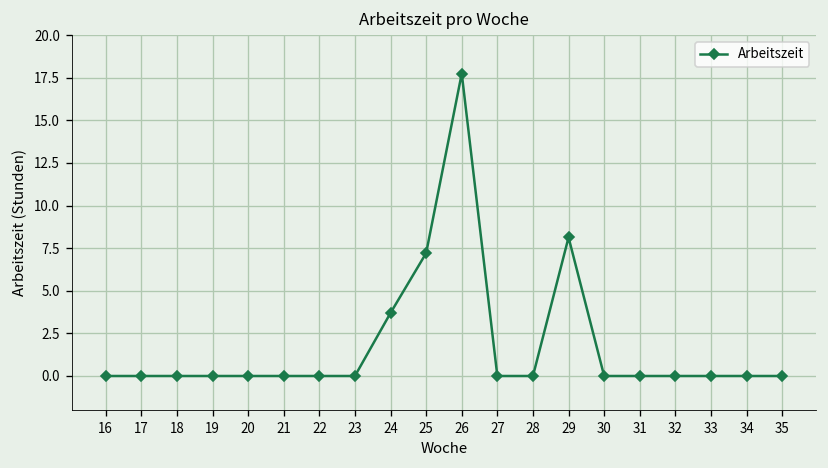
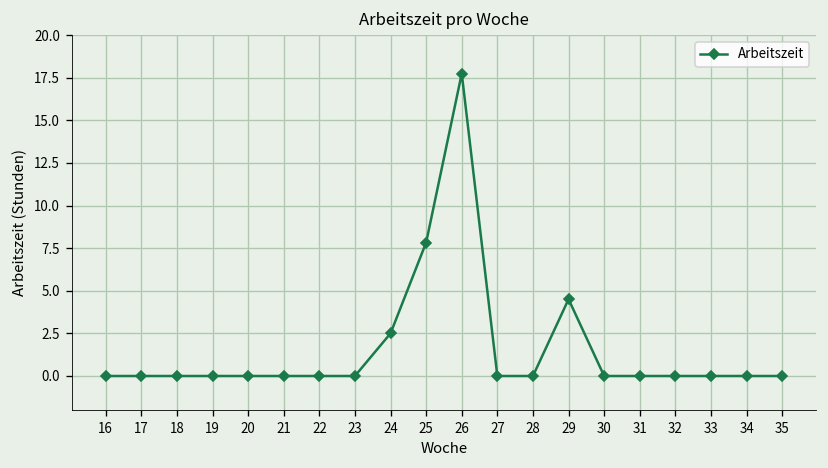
24: 3.7 -> 2.5
25: 7.2 -> 7.8
29: 8.1 -> 4.5
